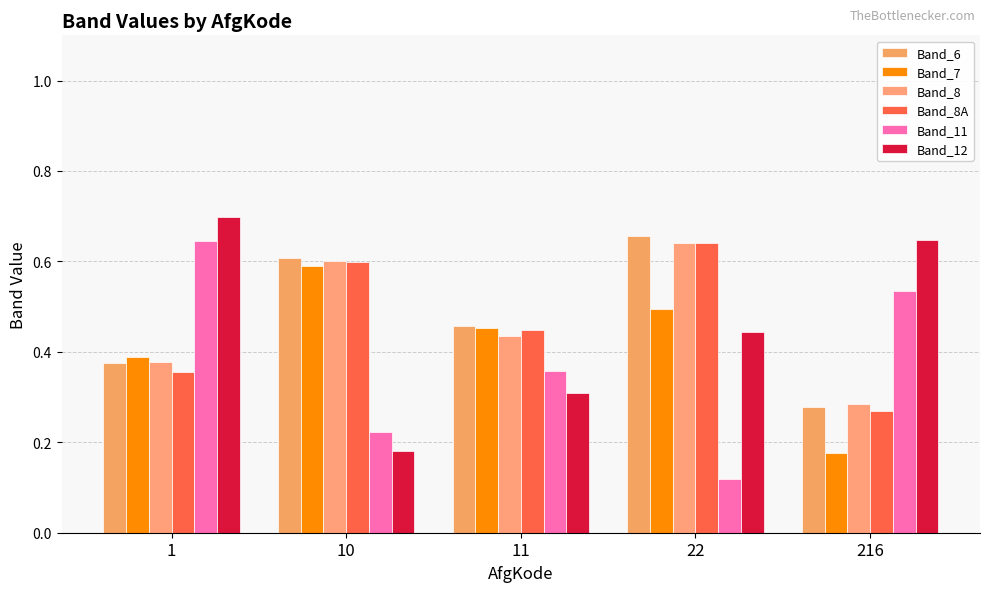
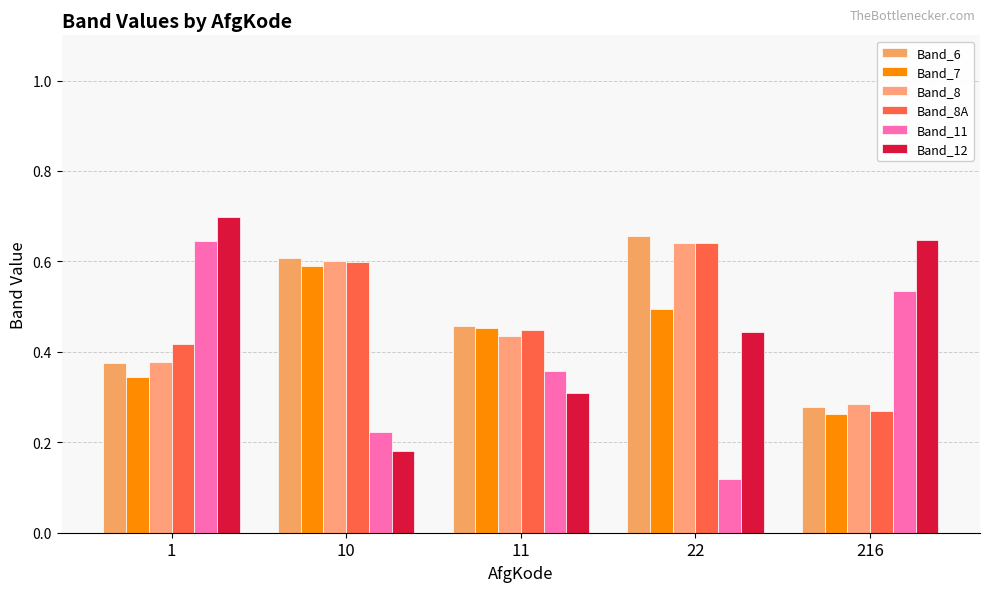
Band_7, 1: 0.39 -> 0.34
Band_8A, 1: 0.36 -> 0.42
Band_7, 216: 0.18 -> 0.26
